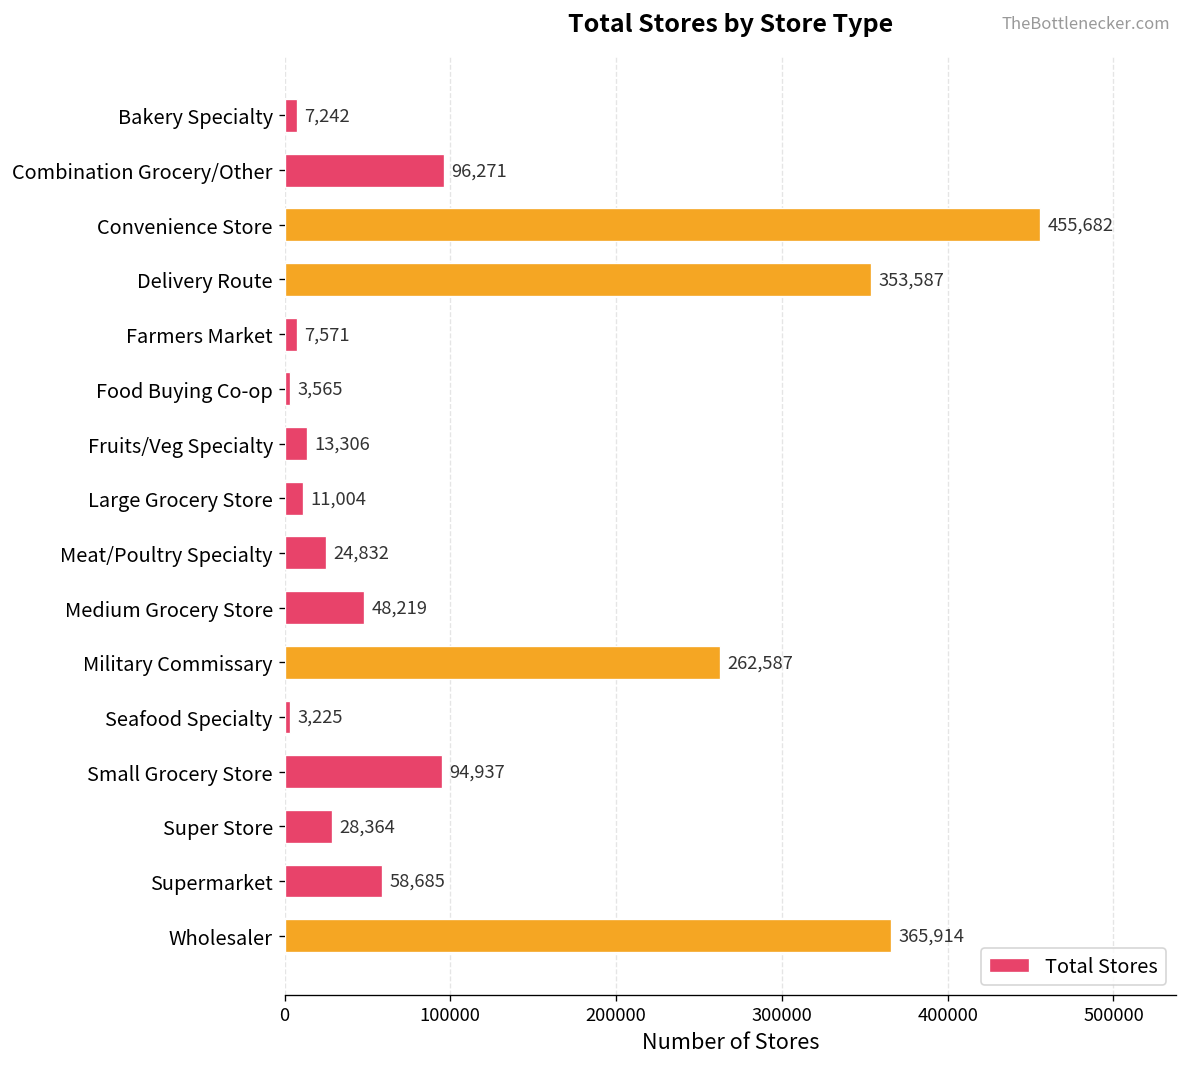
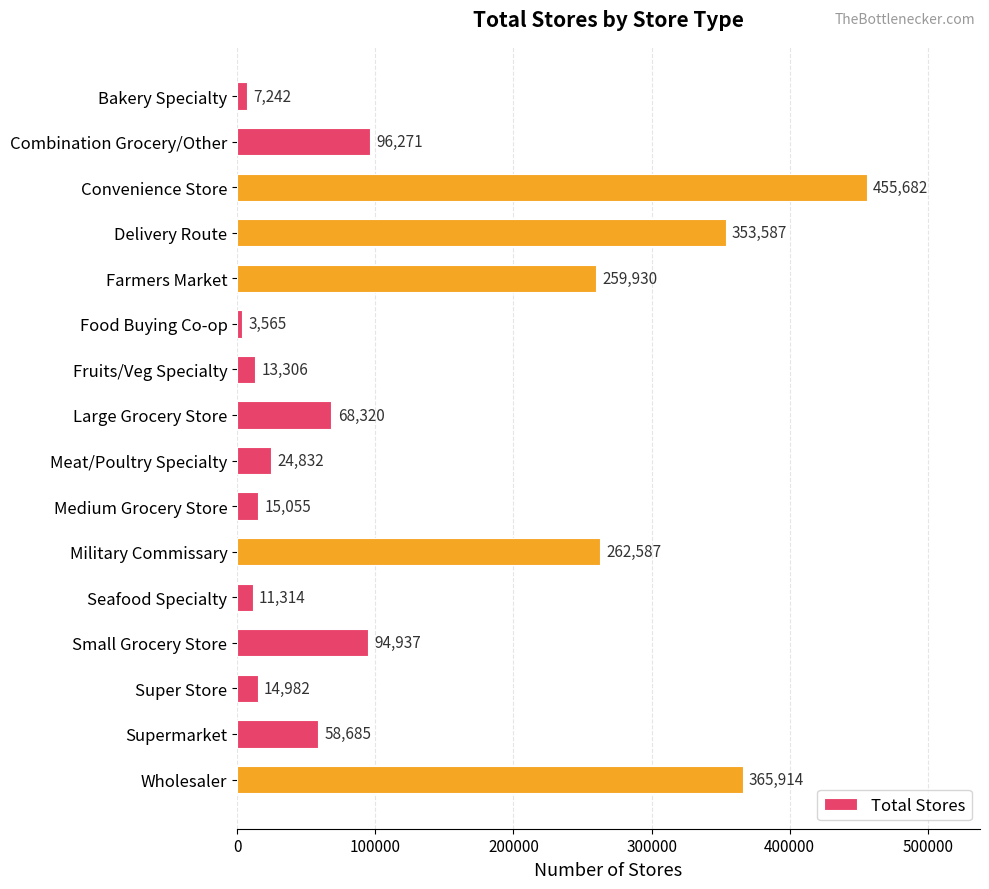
Farmers Market: 7,571 -> 259,930
Large Grocery Store: 11,004 -> 68,320
Medium Grocery Store: 48,219 -> 15,055
Seafood Specialty: 3,225 -> 11,314
Super Store: 28,364 -> 14,982
